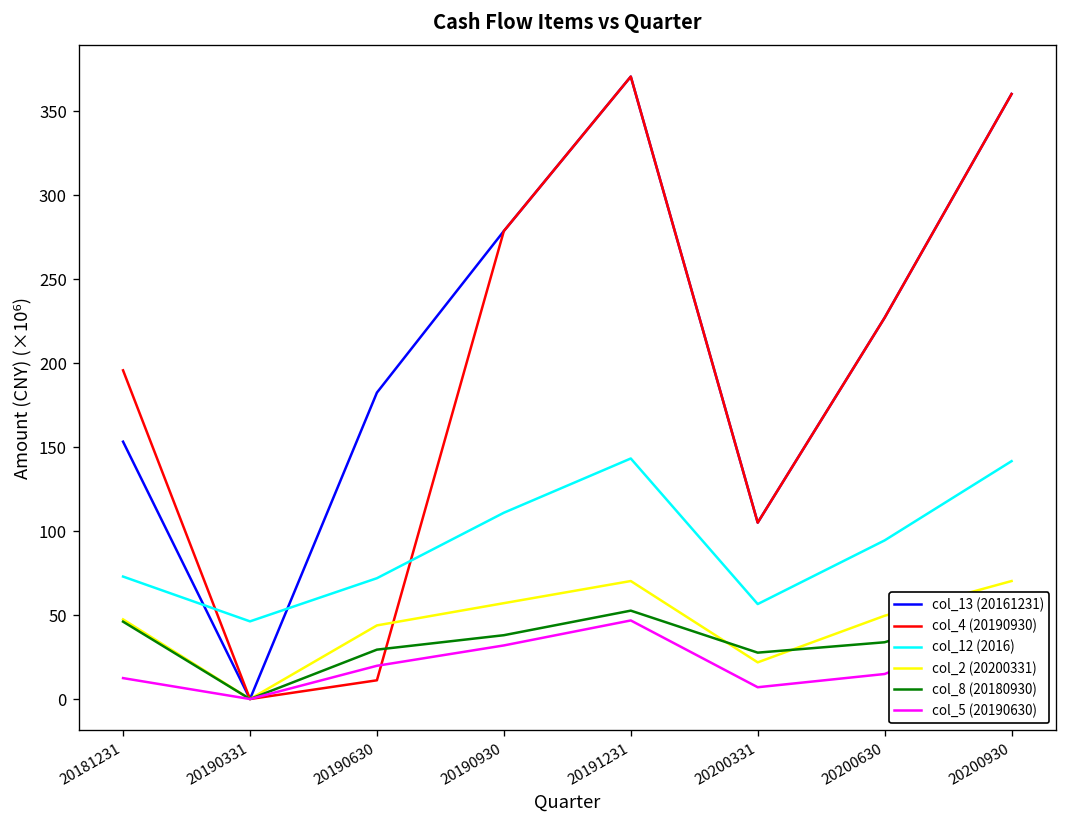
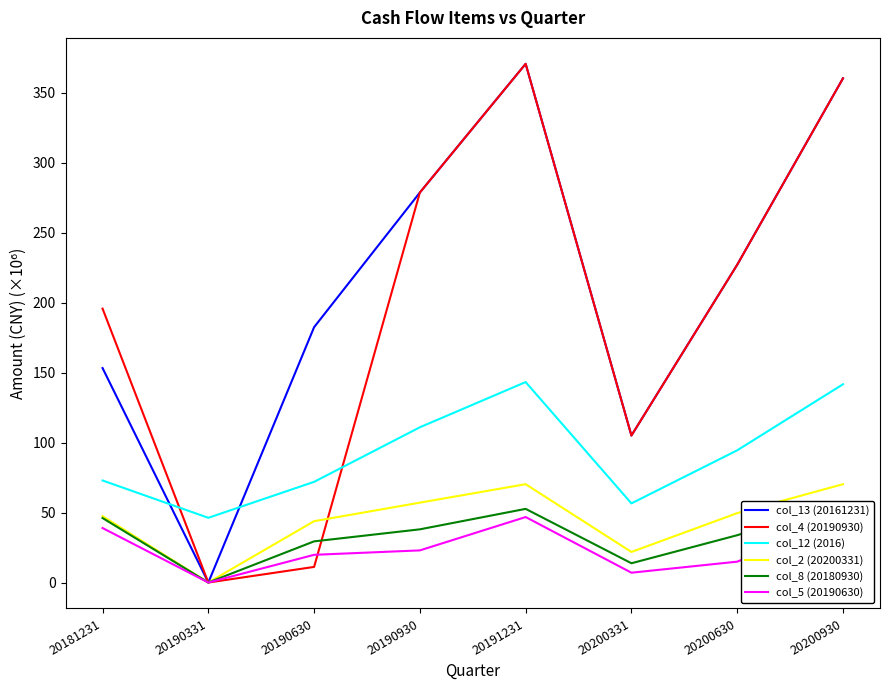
col_5 (20190630), 20181231: 12 -> 39
col_5 (20190630), 20190930: 32 -> 23
col_8 (20180930), 20200331: 28 -> 14
